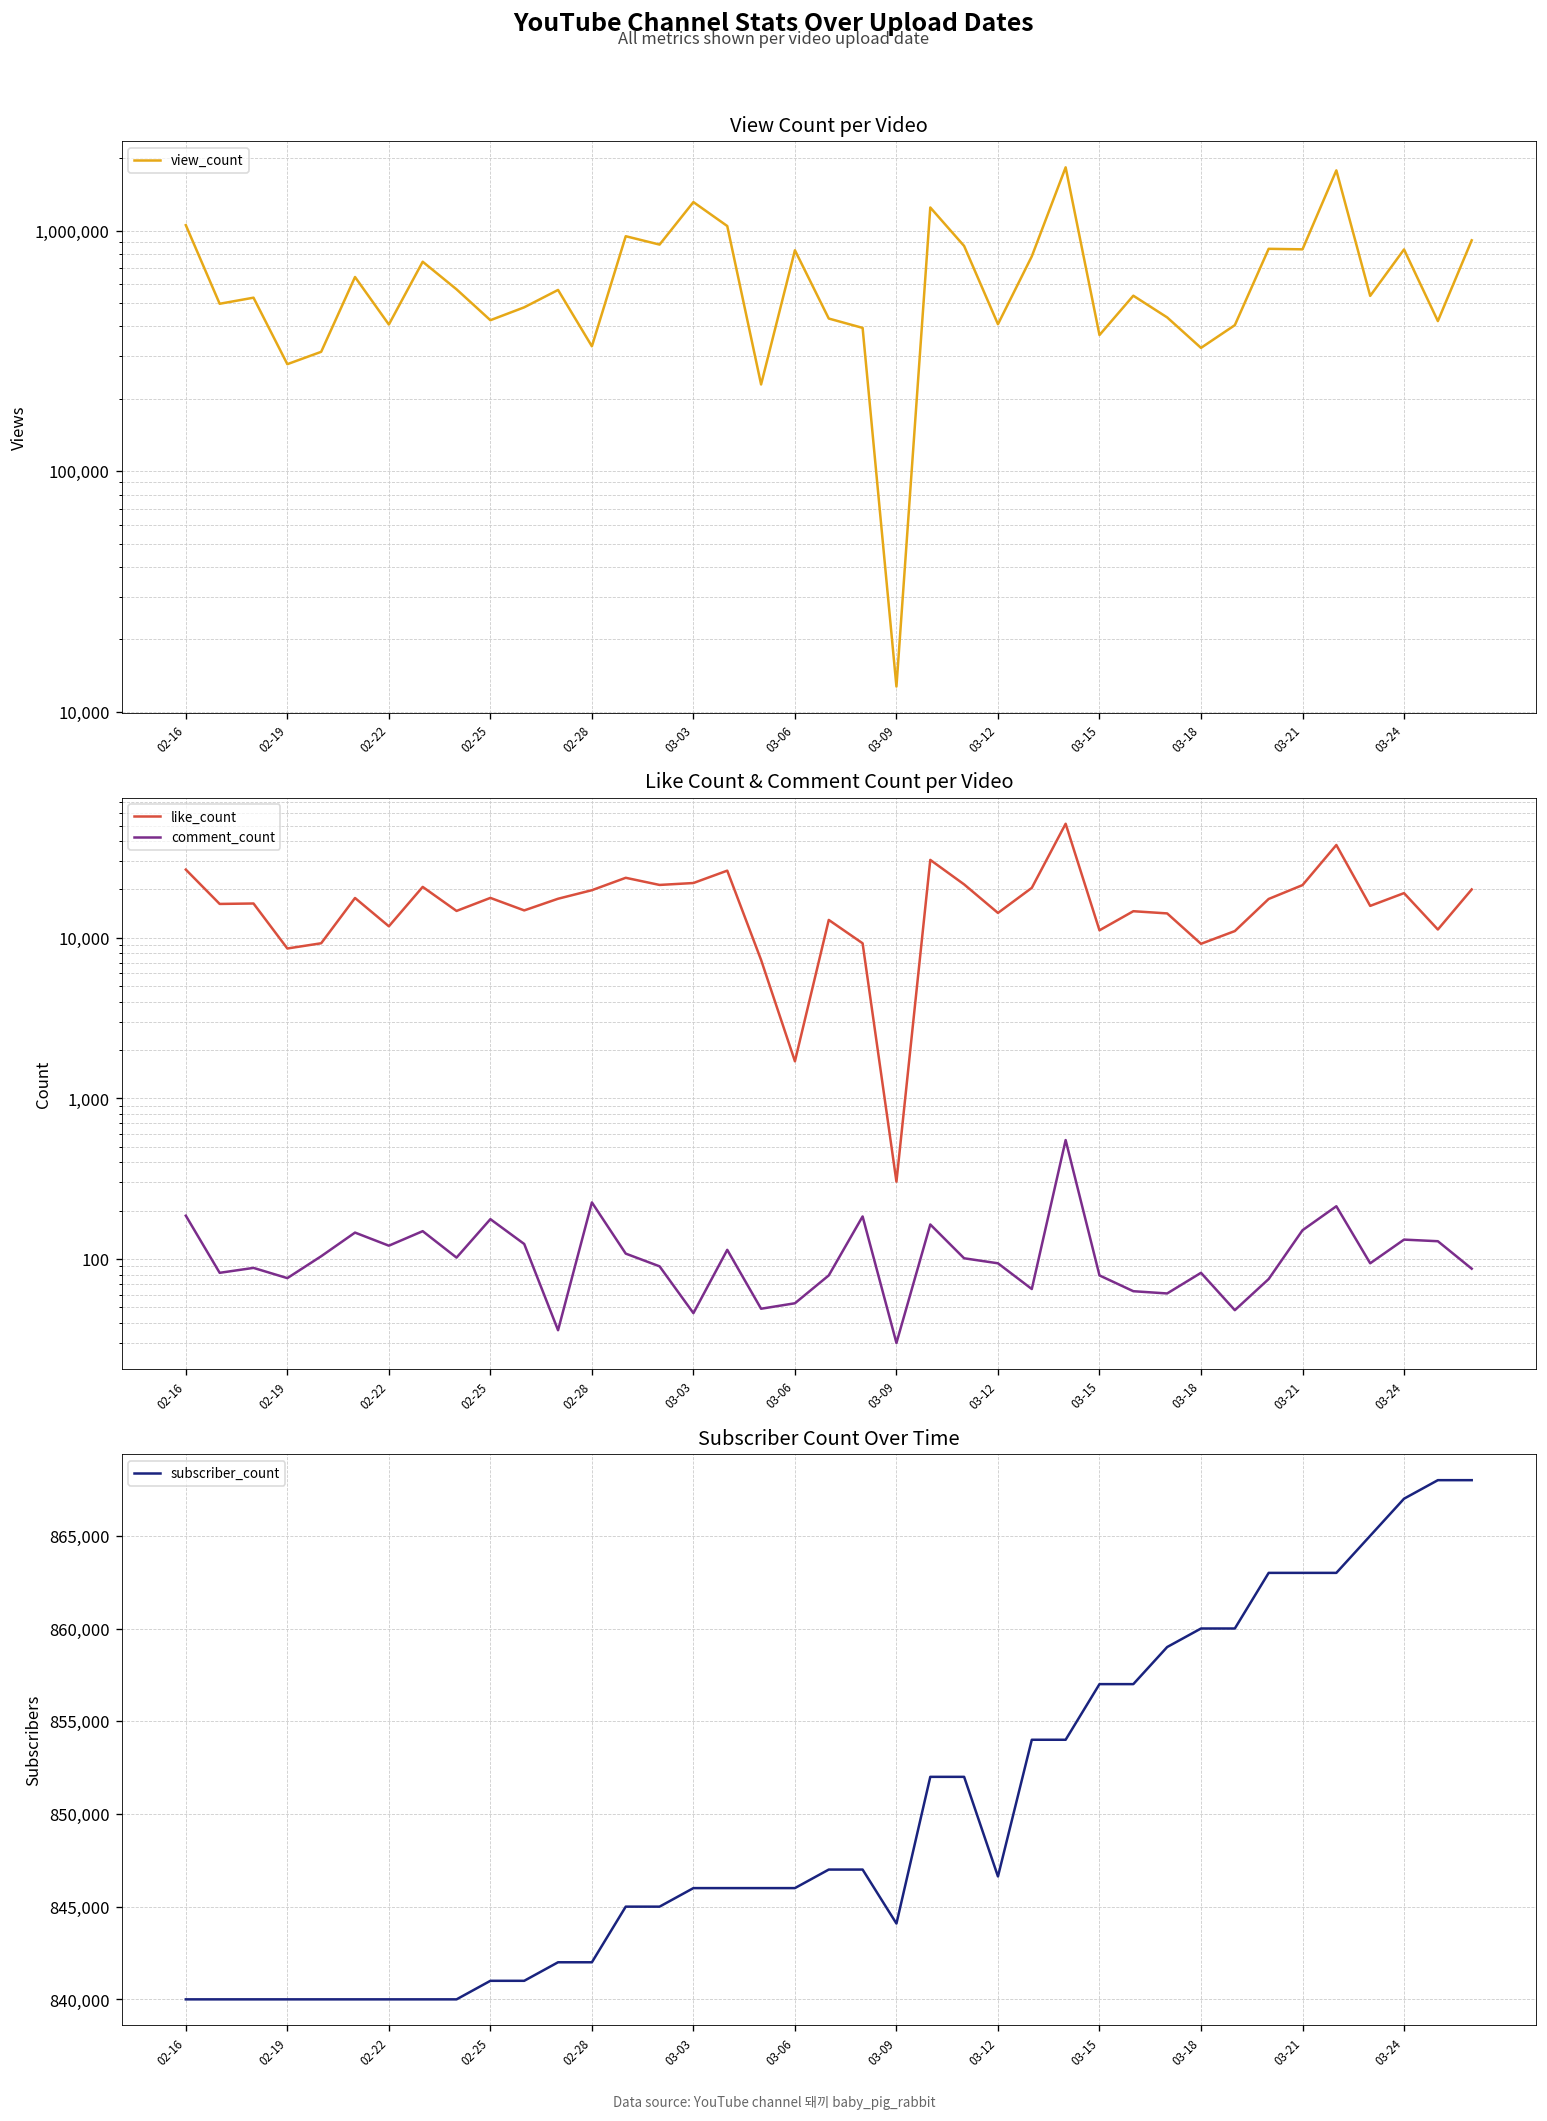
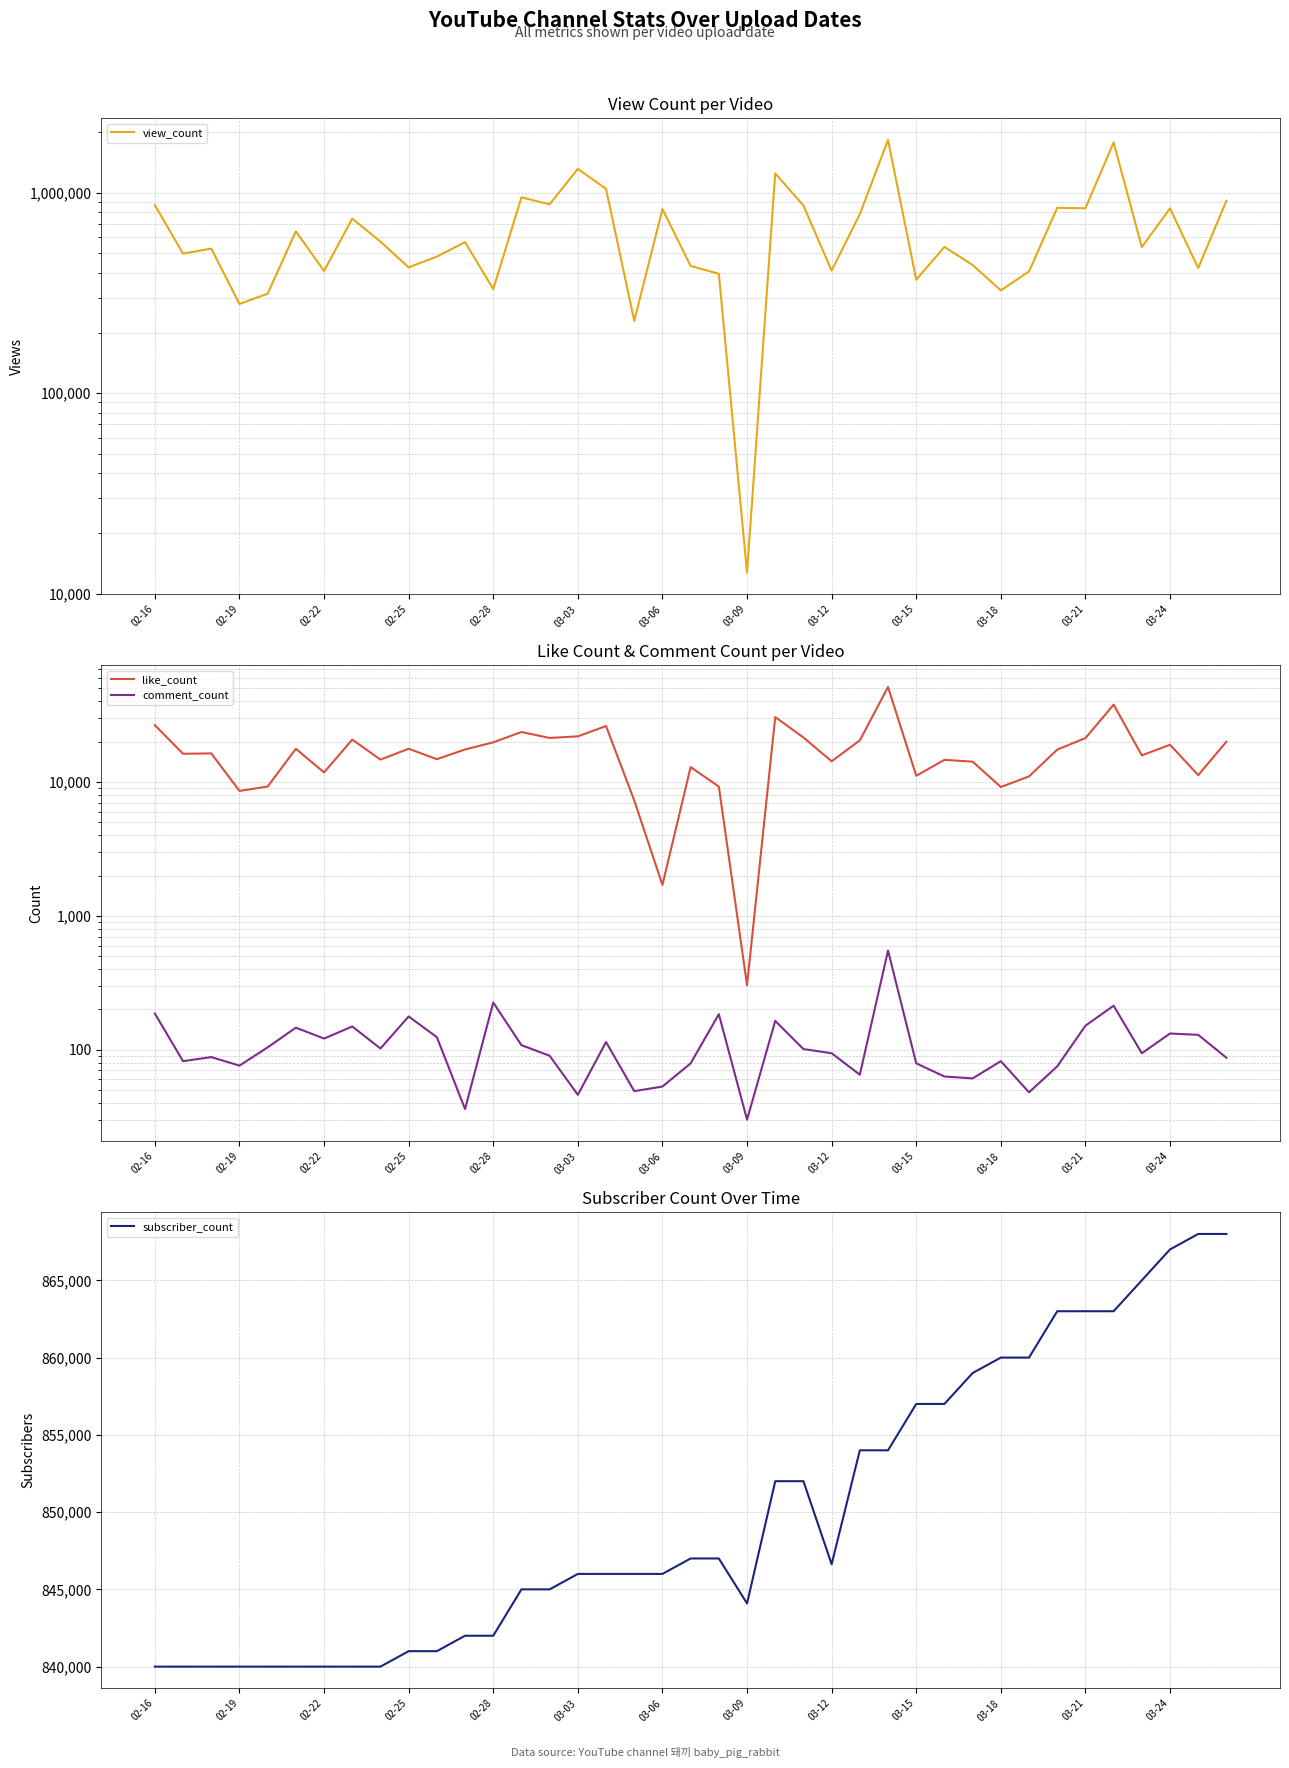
View Count per Video, 02-16: 1,100,000 -> 870,000
